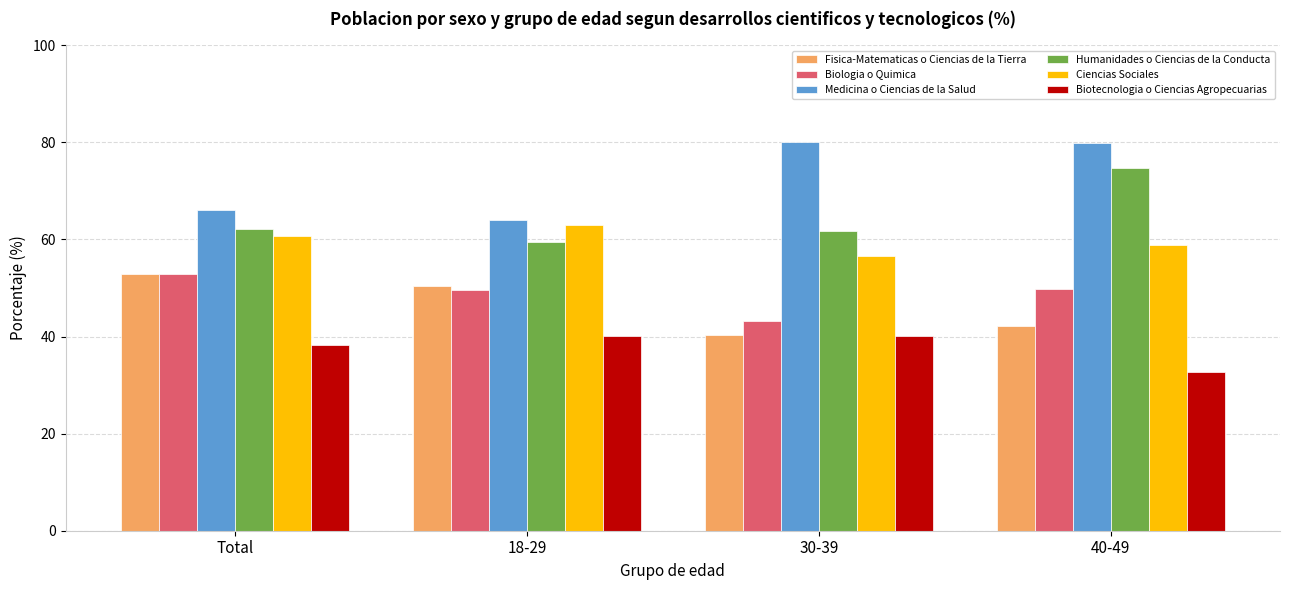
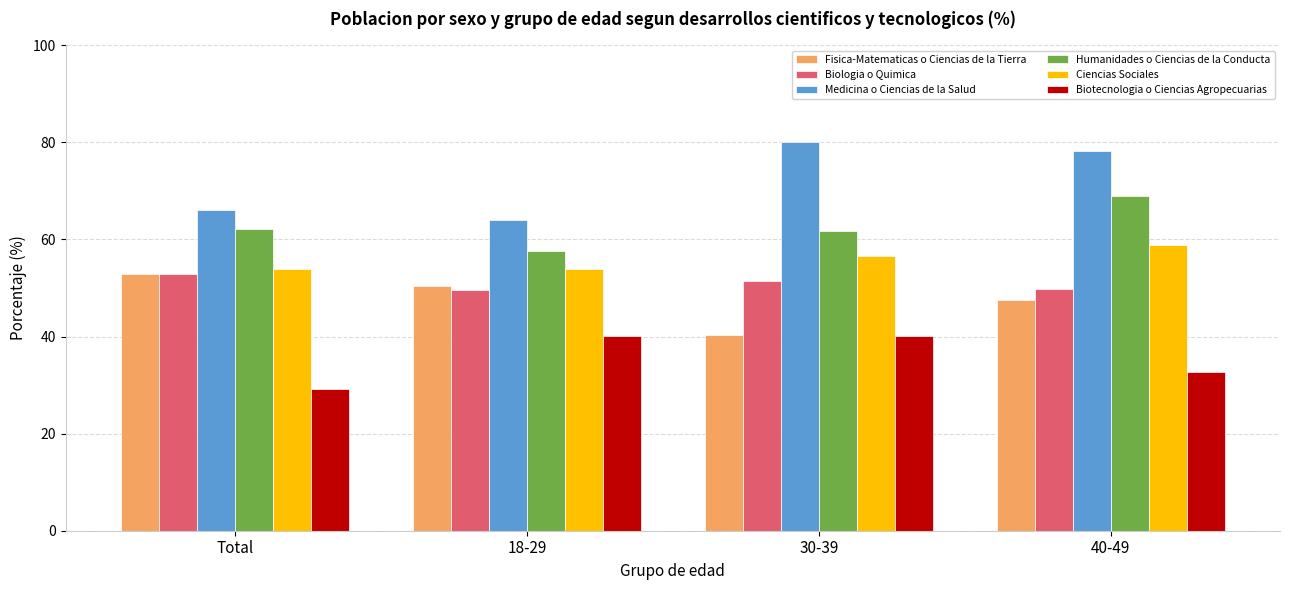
Ciencias Sociales, Total: 61 -> 54
Biotecnologia o Ciencias Agropecuarias, Total: 38 -> 29
Humanidades o Ciencias de la Conducta, 18-29: 59 -> 58
Ciencias Sociales, 18-29: 63 -> 54
Biologia o Quimica, 30-39: 43 -> 51
Fisica-Matematicas o Ciencias de la Tierra, 40-49: 42 -> 48
Medicina o Ciencias de la Salud, 40-49: 80 -> 78
Humanidades o Ciencias de la Conducta, 40-49: 75 -> 69
